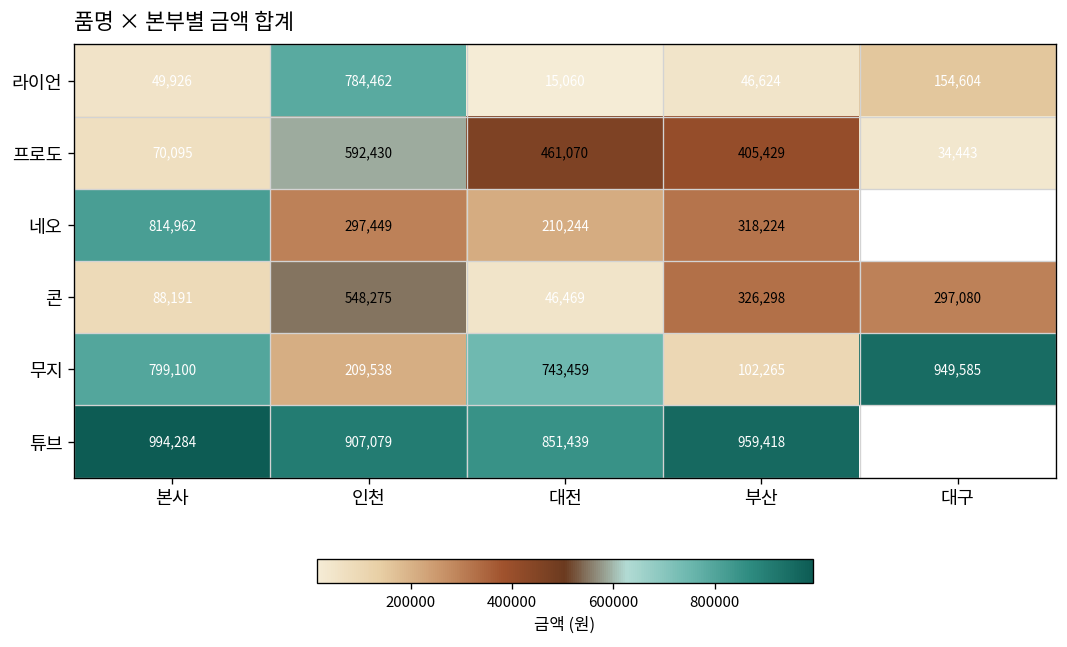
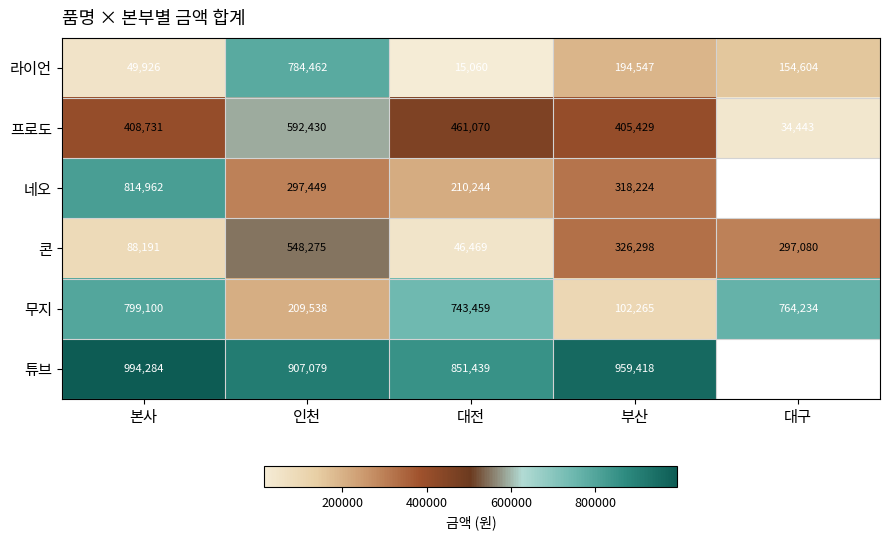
라이언, 부산: 46,624 -> 194,547
프로도, 본사: 70,095 -> 408,731
무지, 대구: 949,585 -> 764,234
